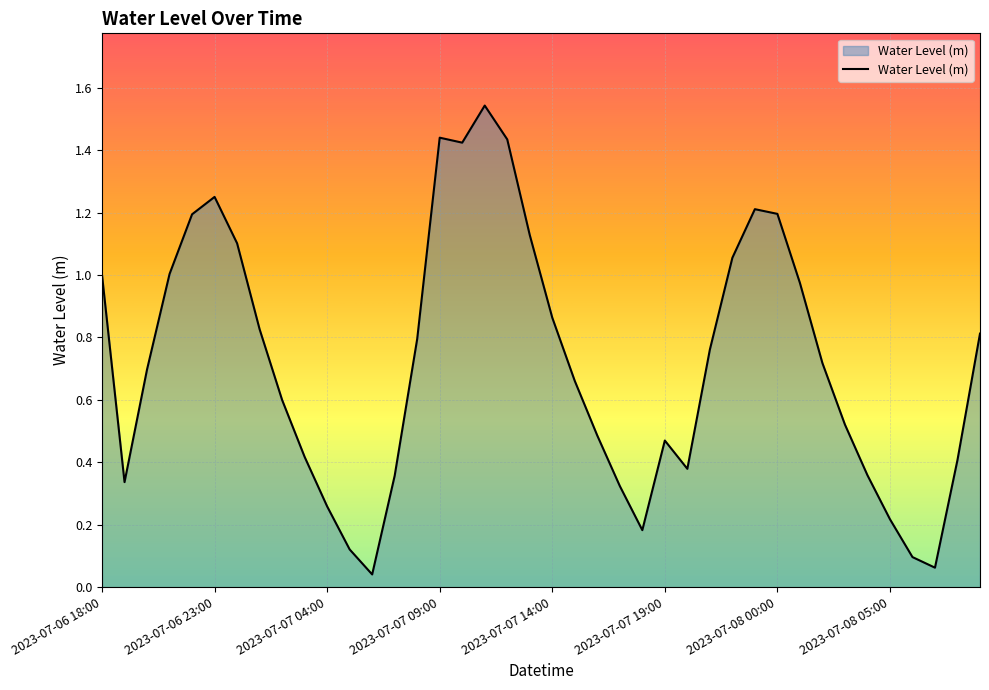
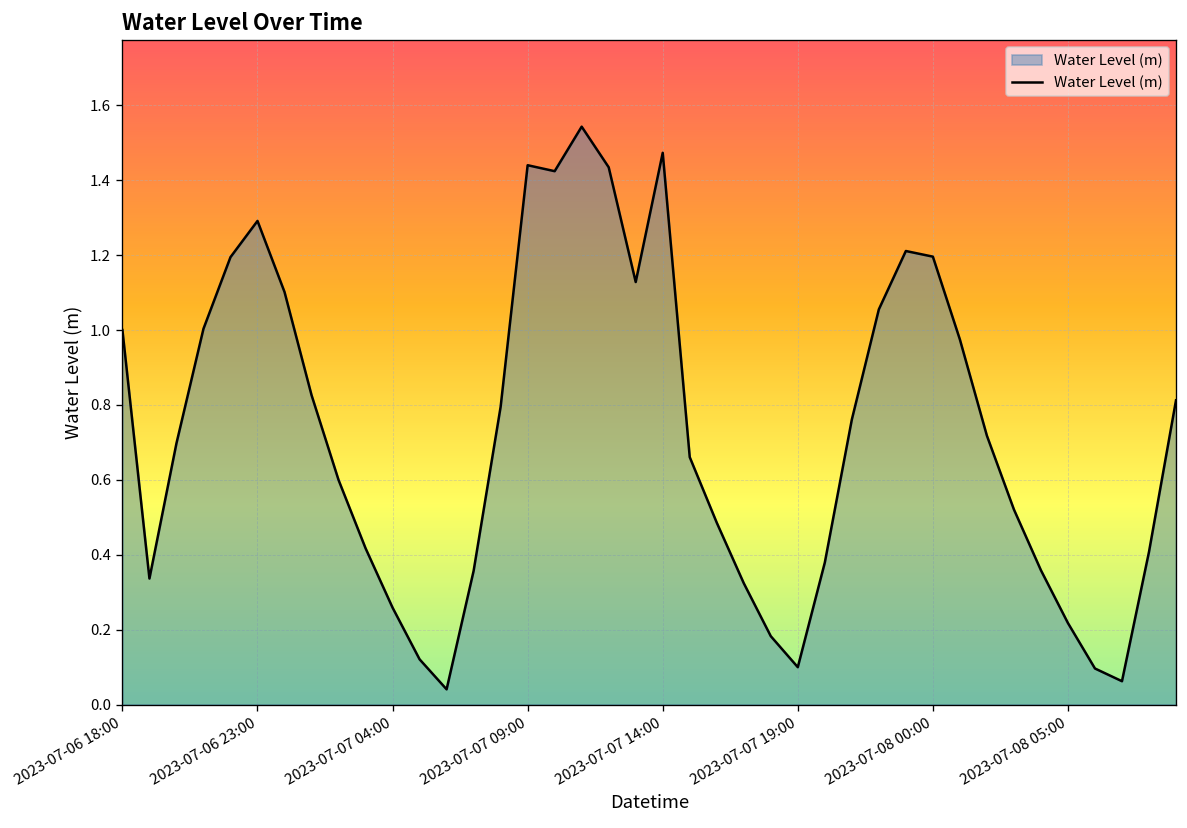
2023-07-06 23:00: 1.25 -> 1.29
2023-07-07 14:00: 0.86 -> 1.47
2023-07-07 19:00: 0.47 -> 0.10
